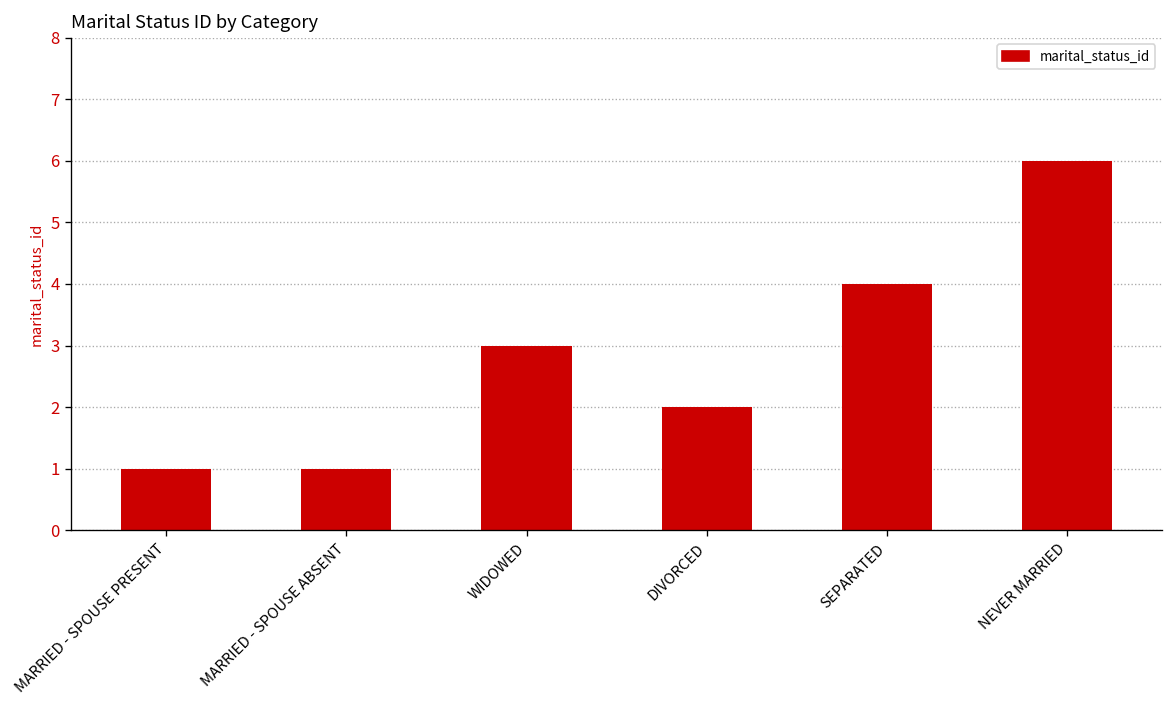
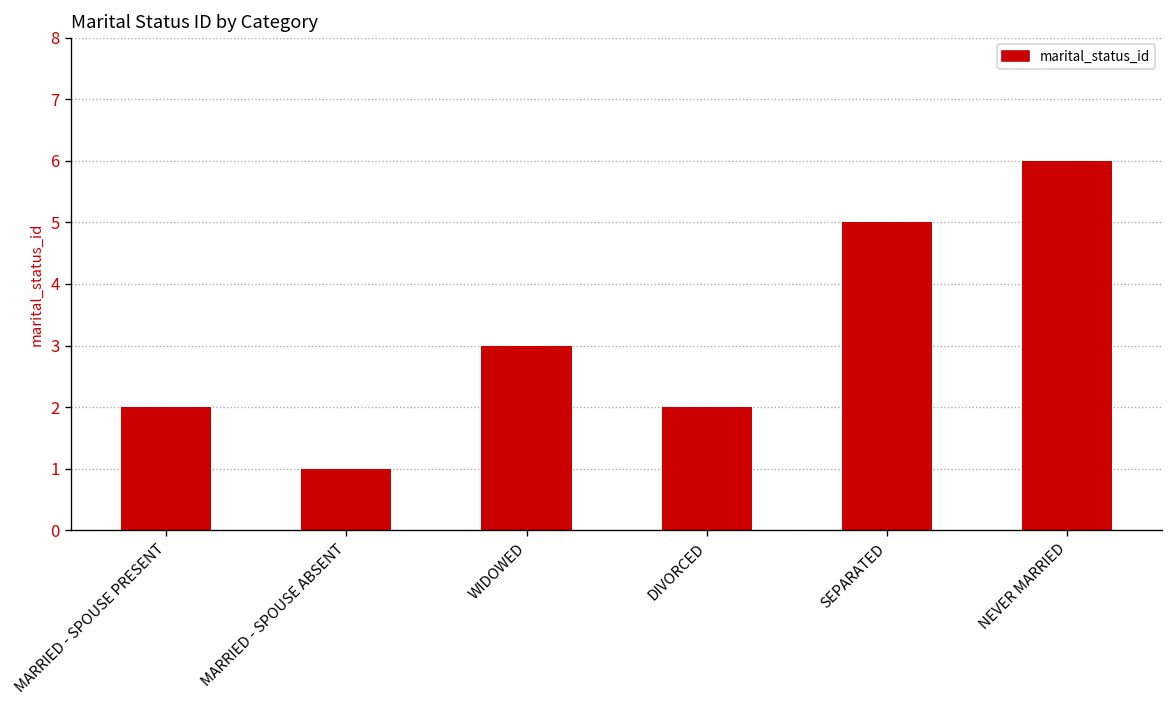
MARRIED - SPOUSE PRESENT: 1 -> 2
SEPARATED: 4 -> 5
